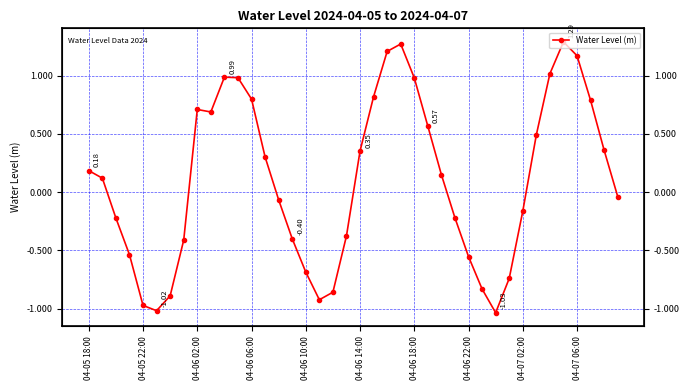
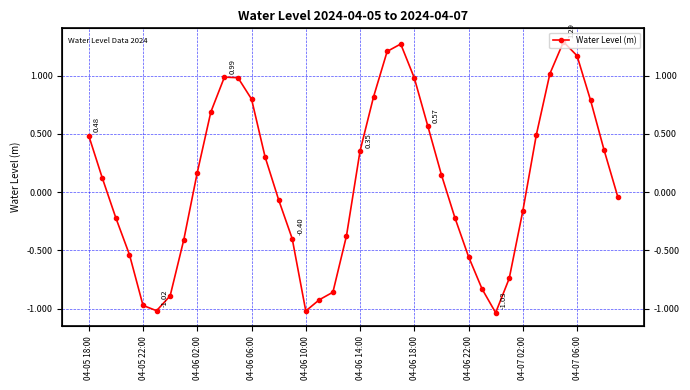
04-05 18:00: 0.18 -> 0.48
04-06 02:00: 0.71 -> 0.17
04-06 10:00: -0.69 -> -1.02
